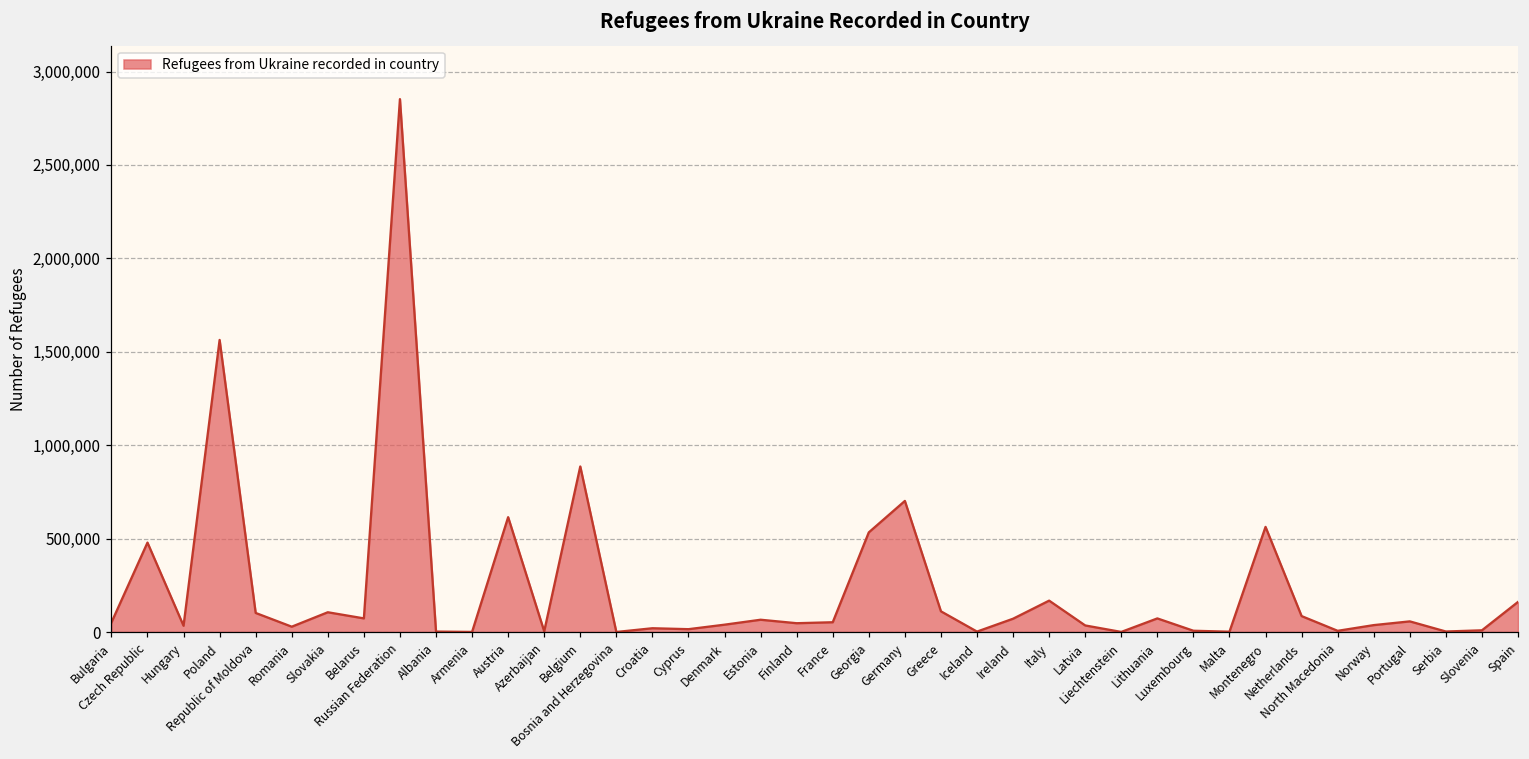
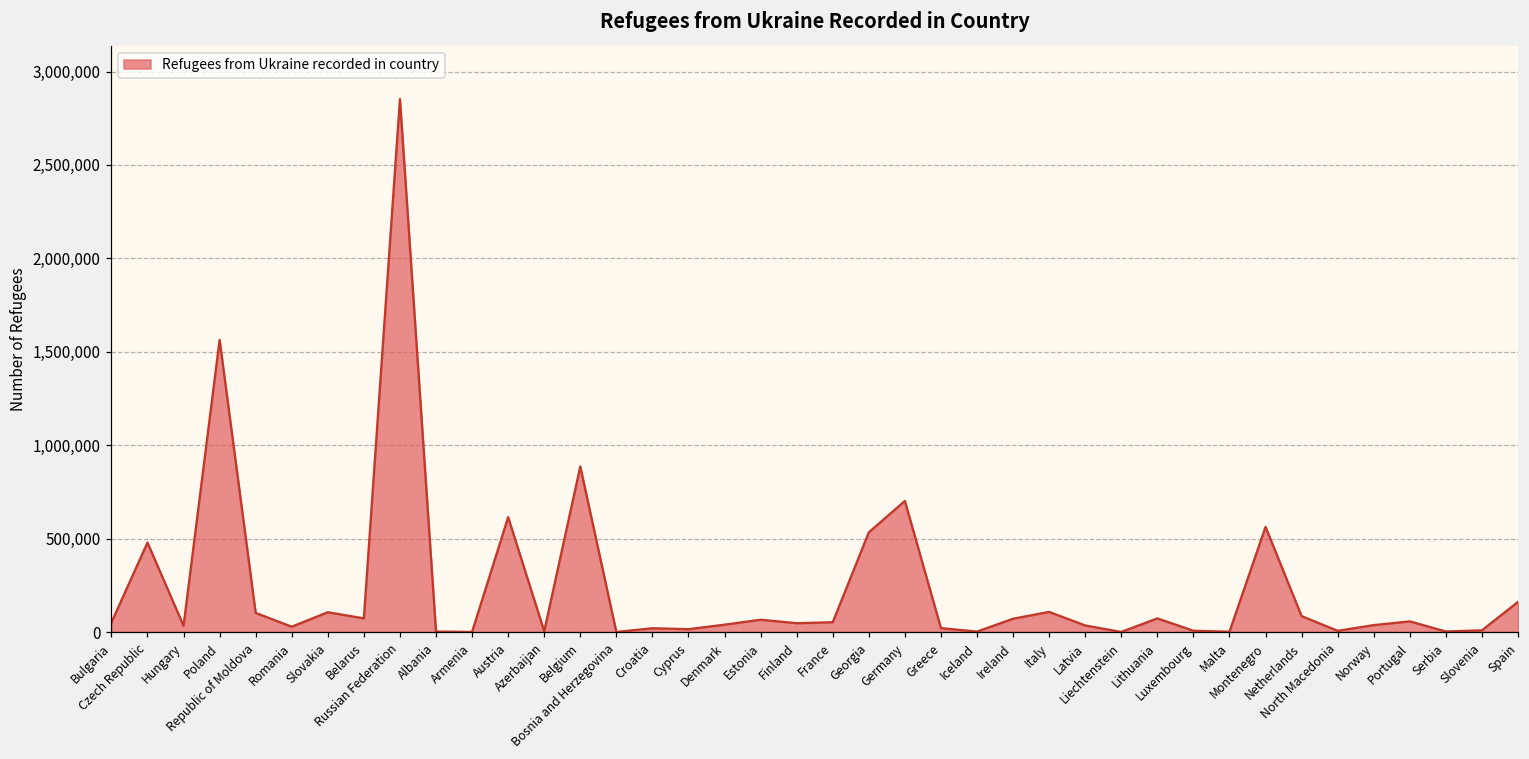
Greece: 110,000 -> 20,000
Italy: 170,000 -> 110,000
